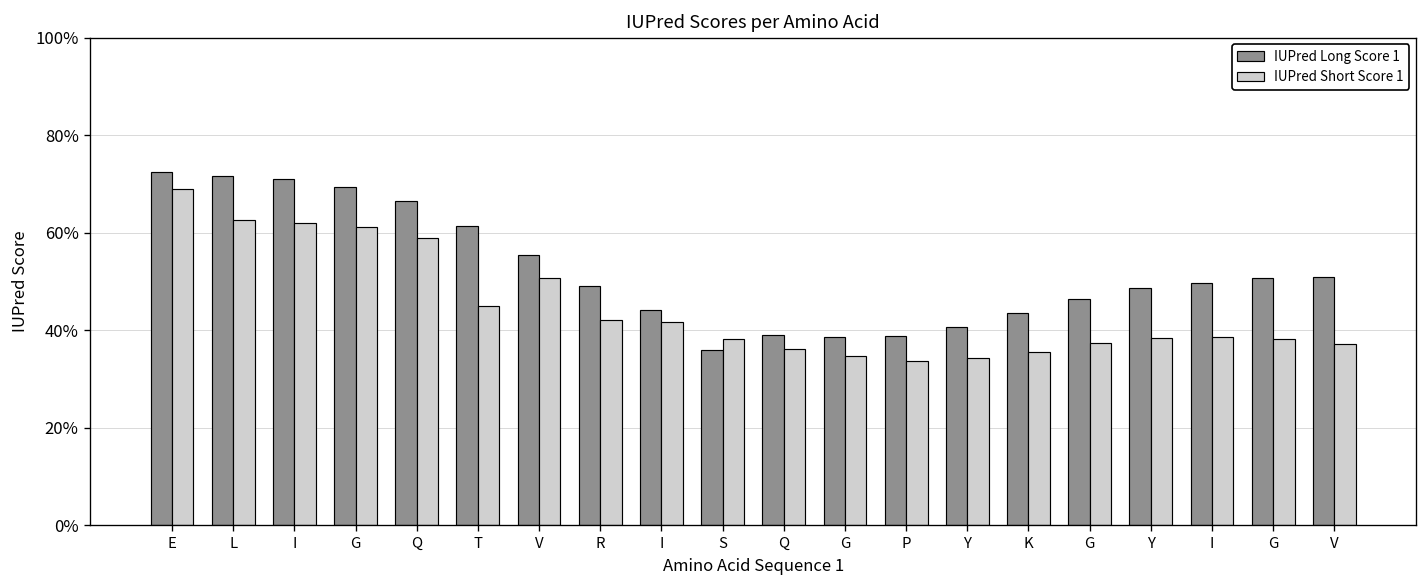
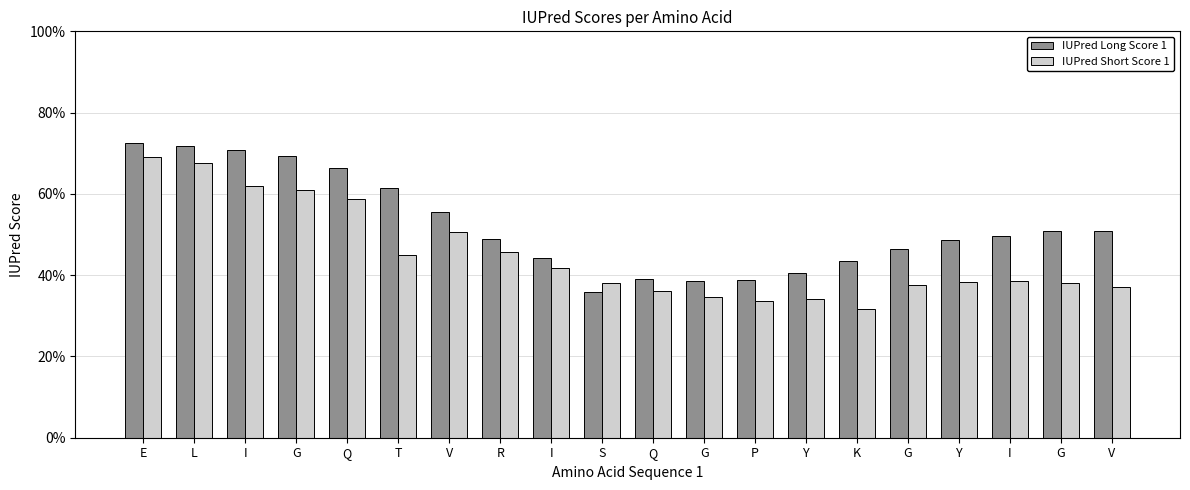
IUPred Short Score 1, L: 63% -> 68%
IUPred Short Score 1, R: 42% -> 46%
IUPred Short Score 1, K: 36% -> 32%
